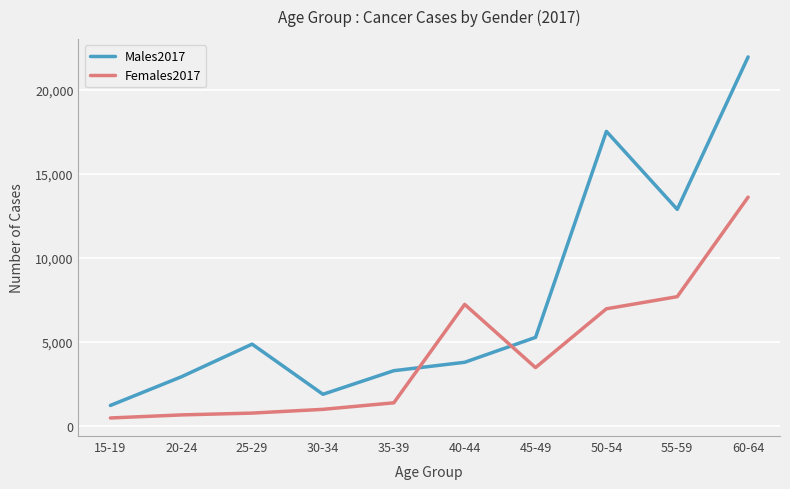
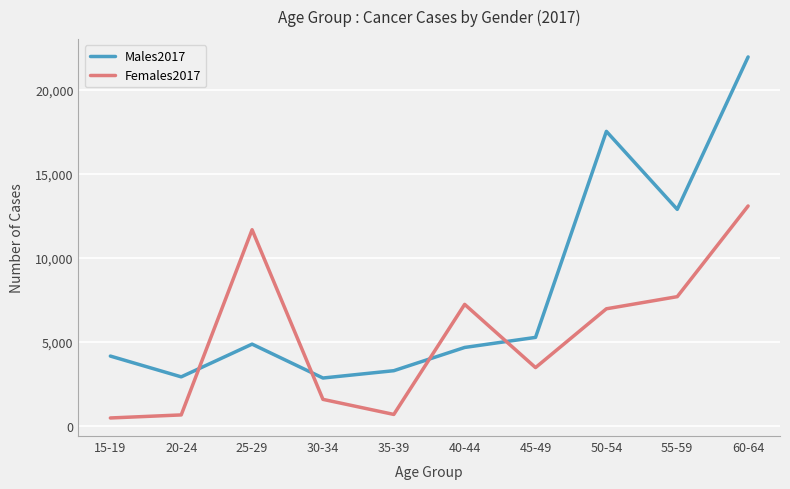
Males2017, 15-19: 1,200 -> 4,100
Females2017, 25-29: 800 -> 11,700
Males2017, 30-34: 1,900 -> 2,800
Females2017, 30-34: 1,000 -> 1,600
Females2017, 35-39: 1,400 -> 700
Males2017, 40-44: 3,800 -> 4,700
Females2017, 60-64: 13,600 -> 13,100
